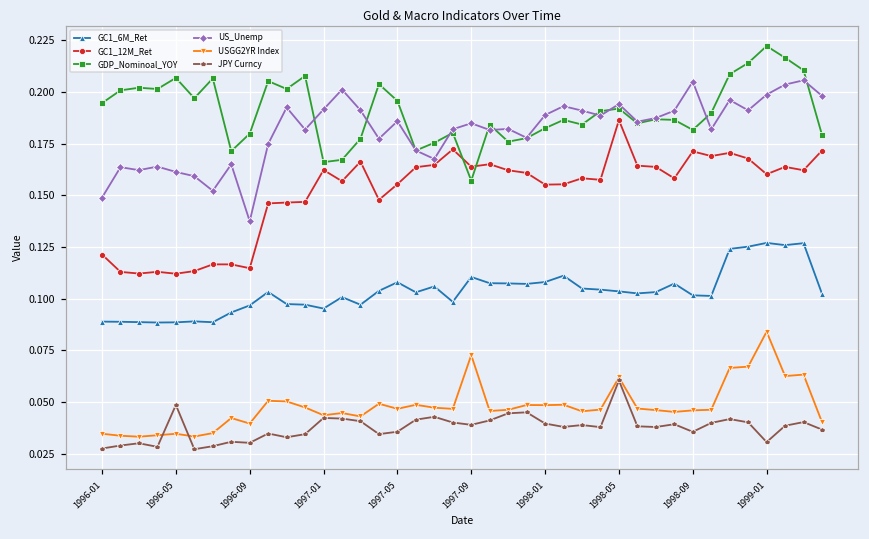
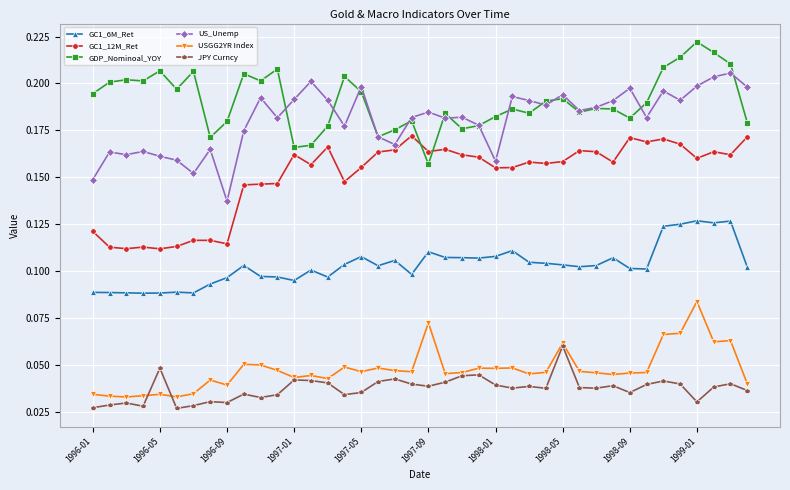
US_Unemp, 1997-05: 0.186 -> 0.198
US_Unemp, 1998-01: 0.189 -> 0.159
GC1_12M_Ret, 1998-05: 0.186 -> 0.158
US_Unemp, 1998-09: 0.205 -> 0.197
